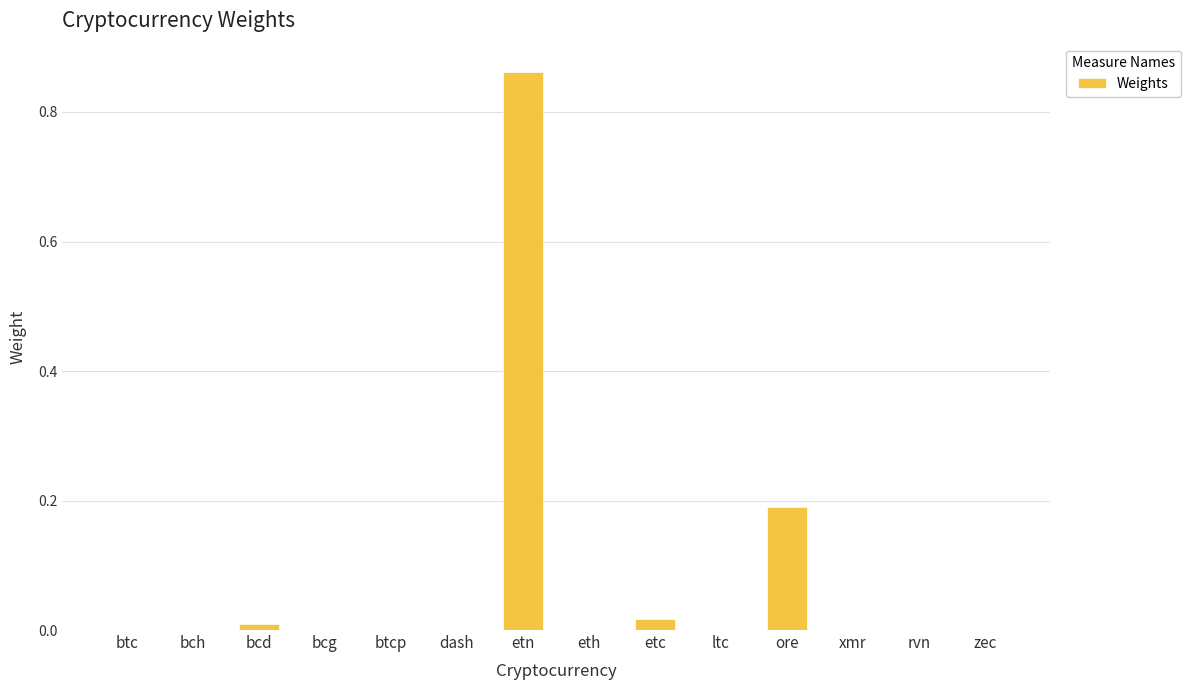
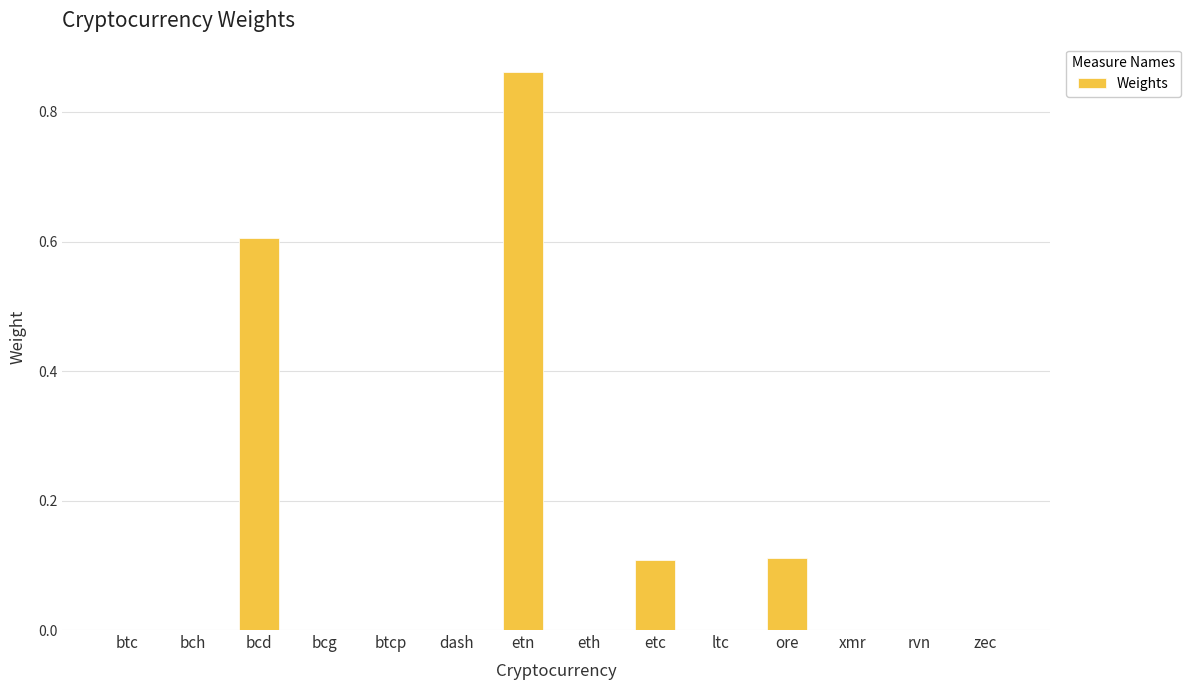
bcd: 0.01 -> 0.61
etc: 0.02 -> 0.11
ore: 0.19 -> 0.11
